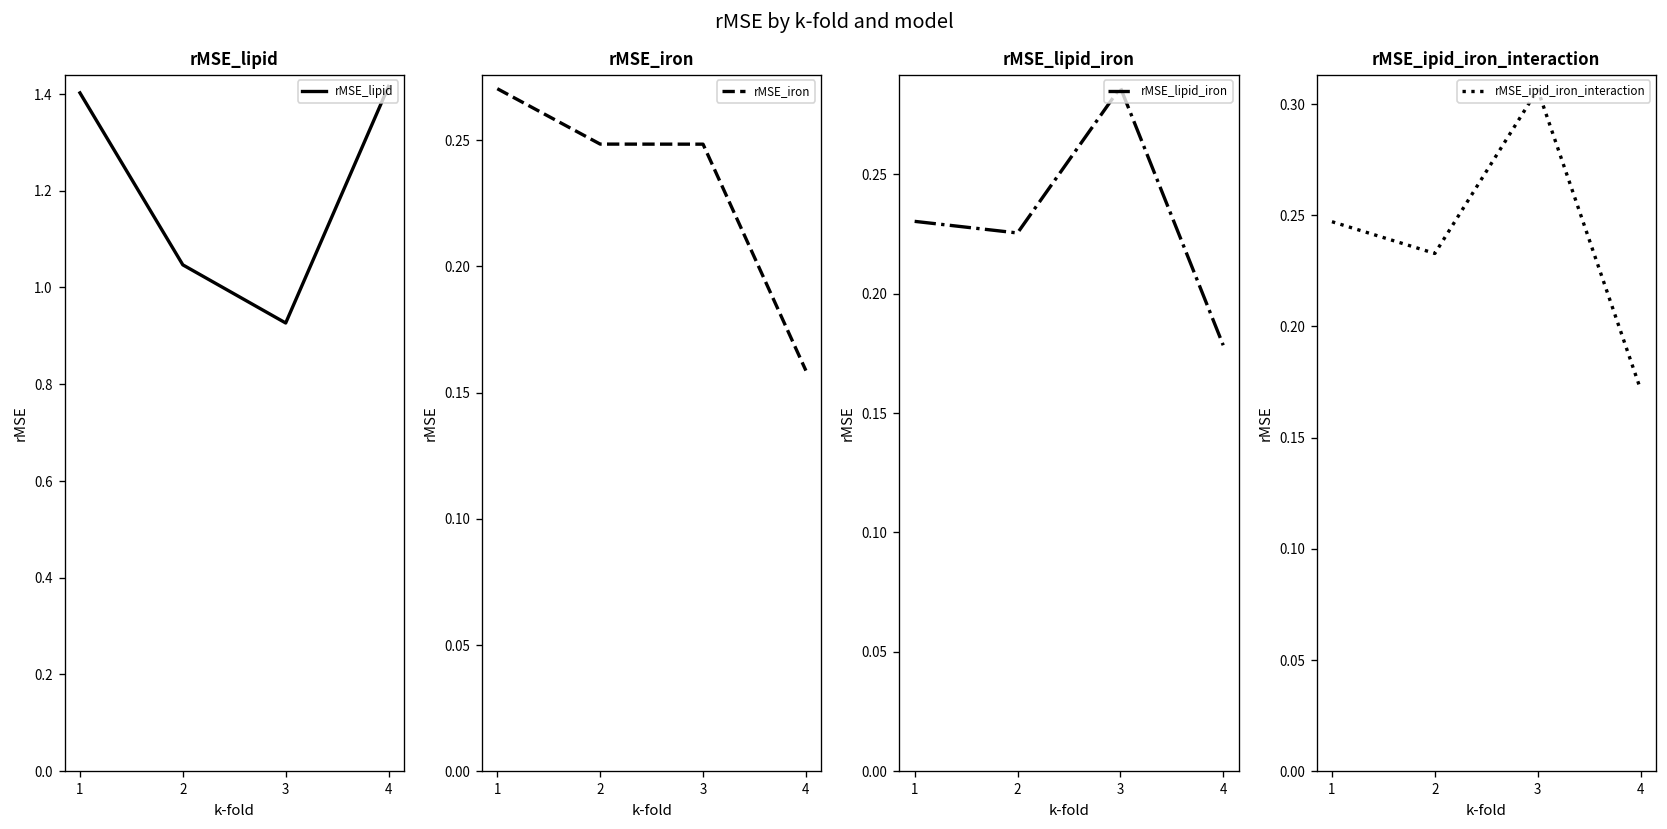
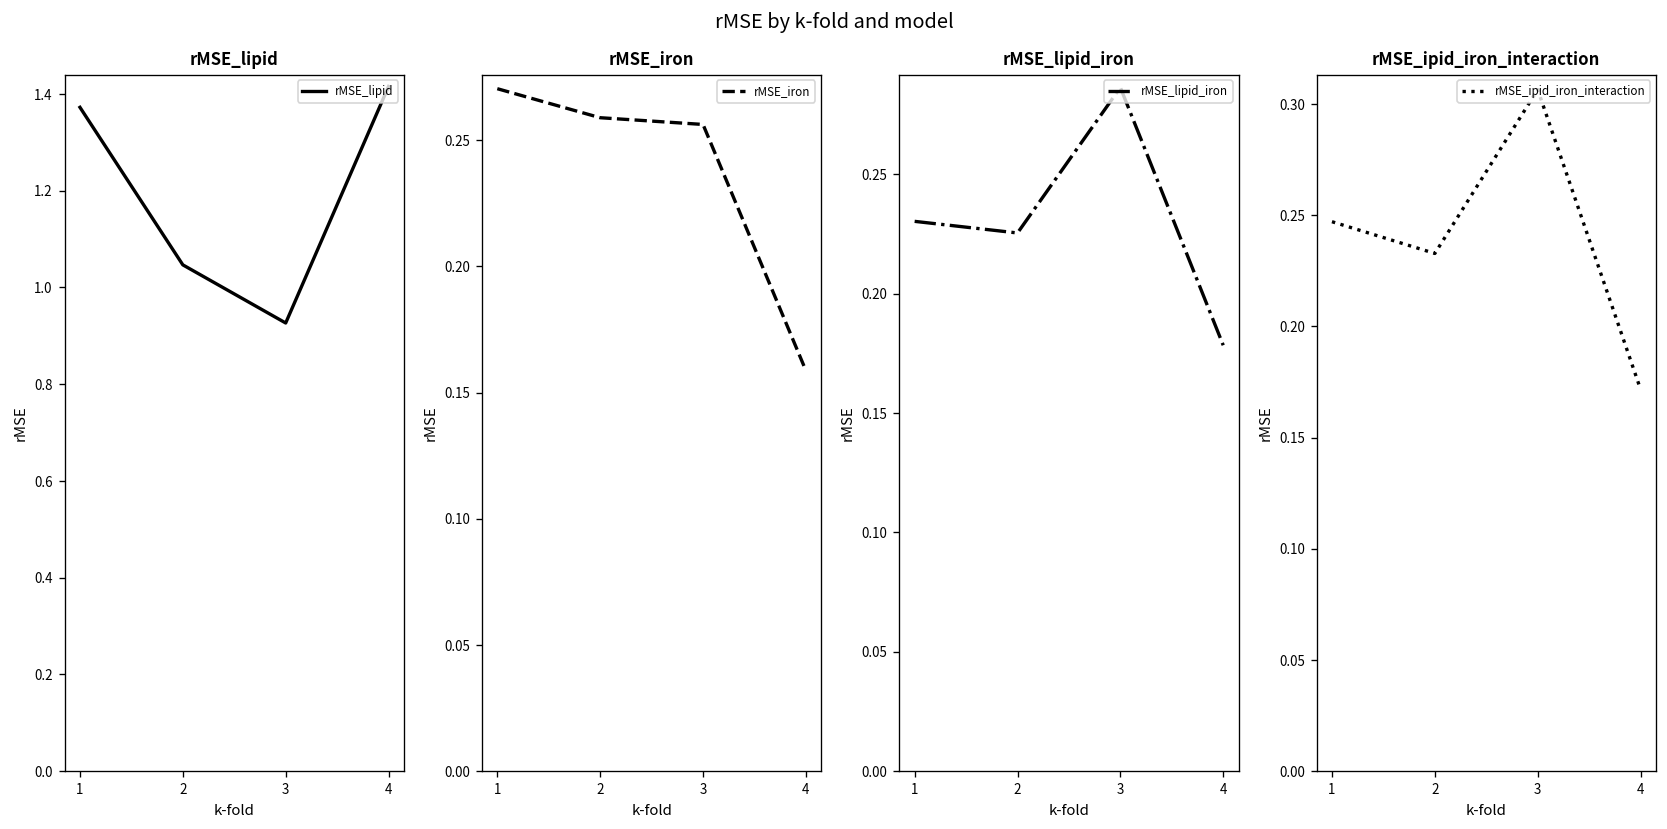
rMSE_lipid, 1: 1.40 -> 1.37
rMSE_iron, 2: 0.248 -> 0.259
rMSE_iron, 3: 0.248 -> 0.256
